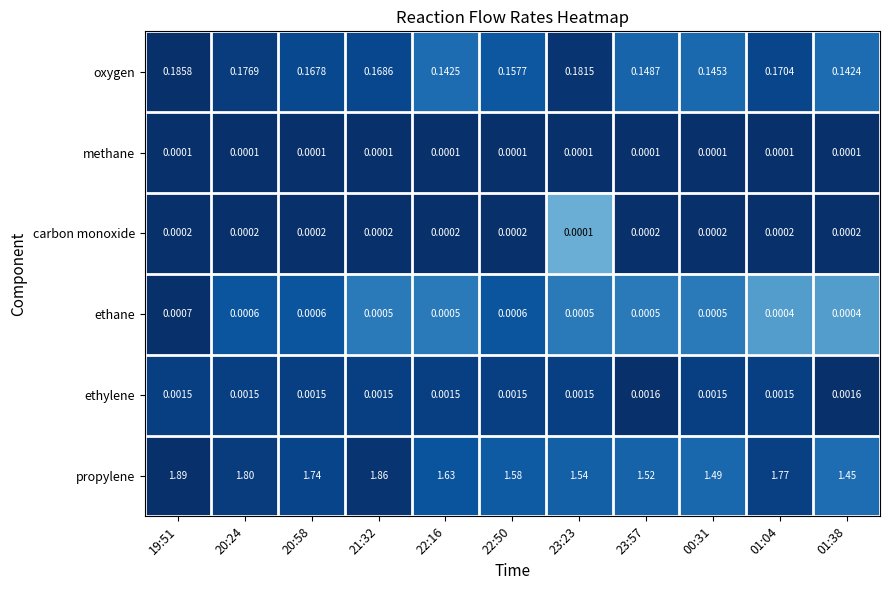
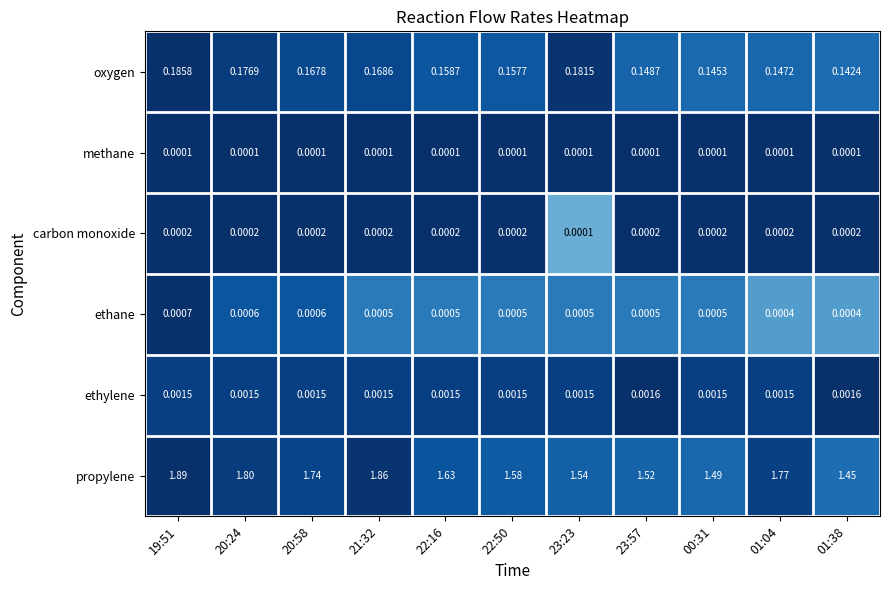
oxygen, 22:16: 0.1425 -> 0.1587
oxygen, 01:04: 0.1704 -> 0.1472
ethane, 22:50: 0.0006 -> 0.0005
